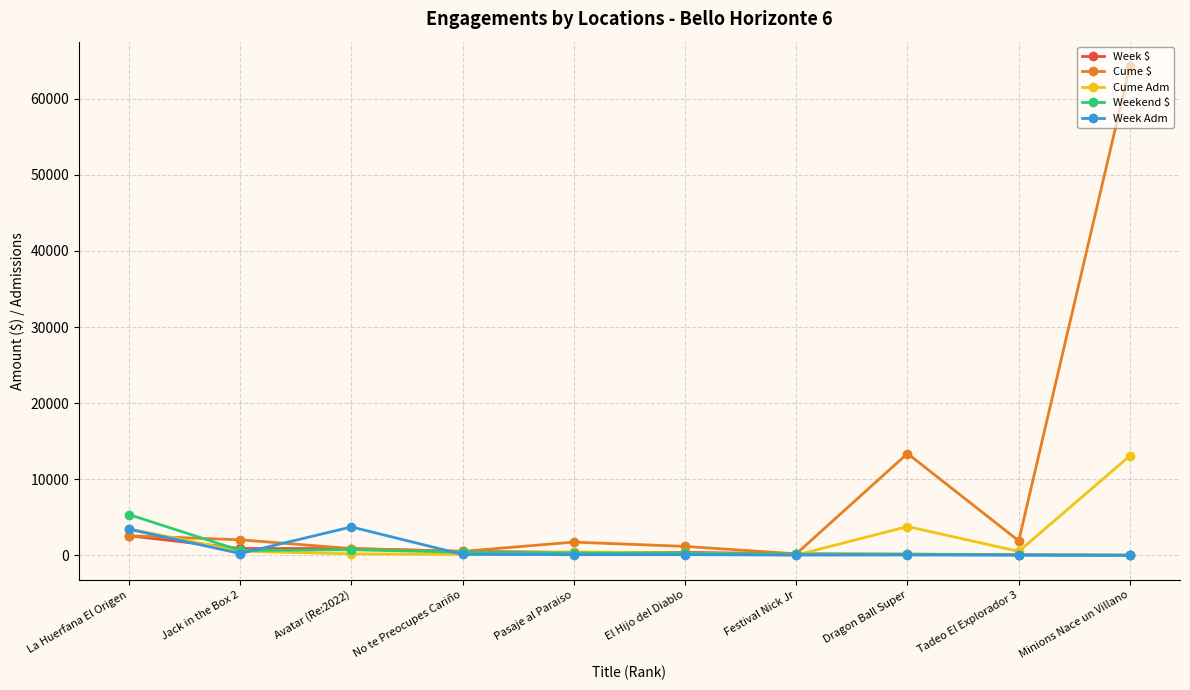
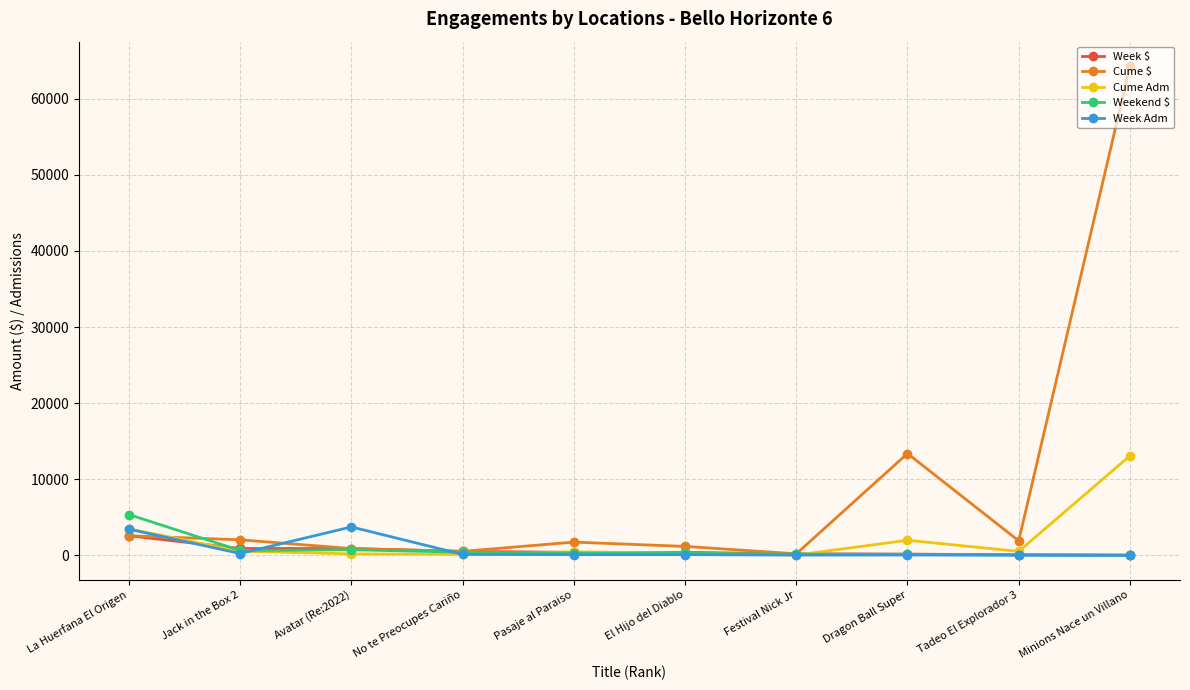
Cume Adm, Dragon Ball Super: 4000 -> 2000
